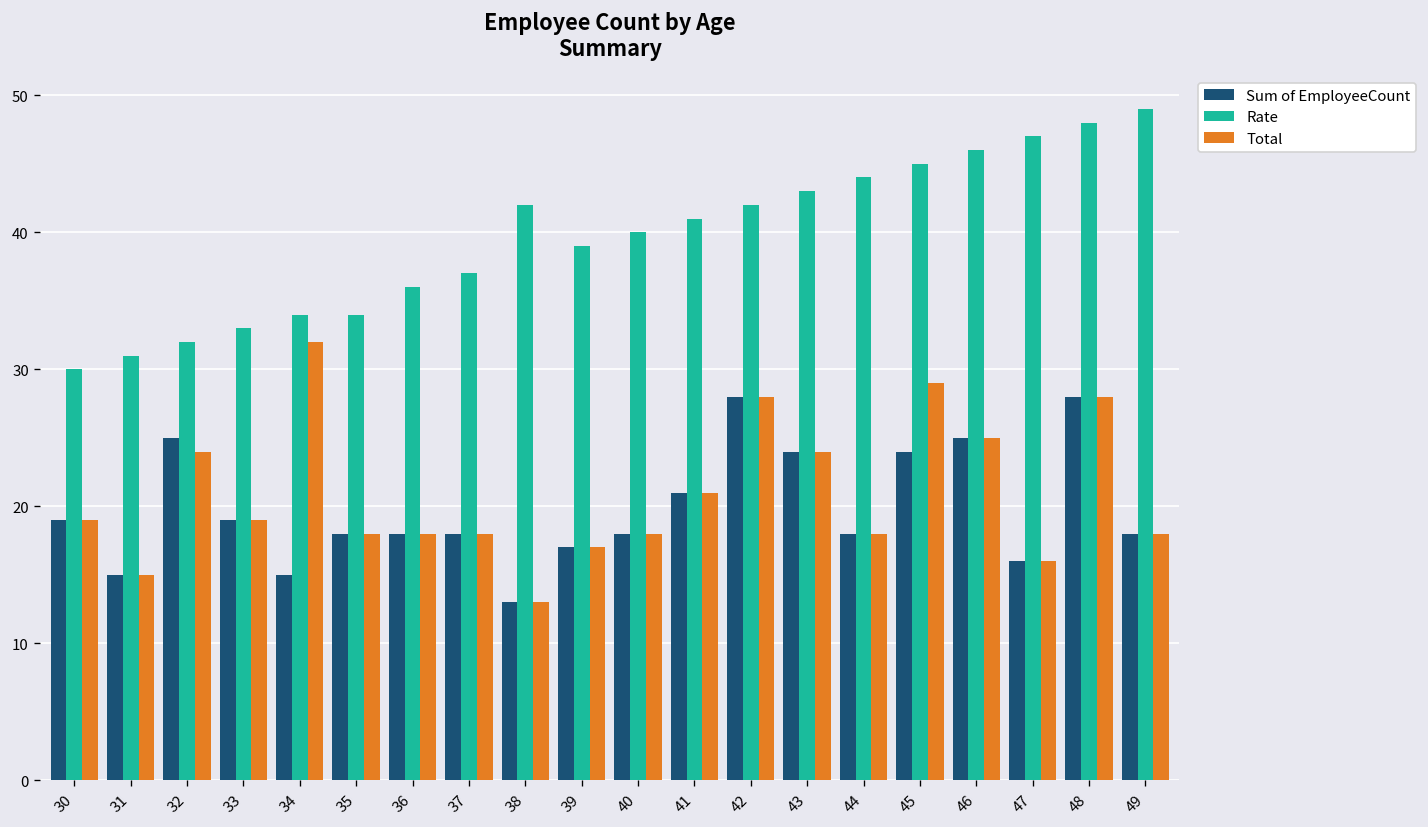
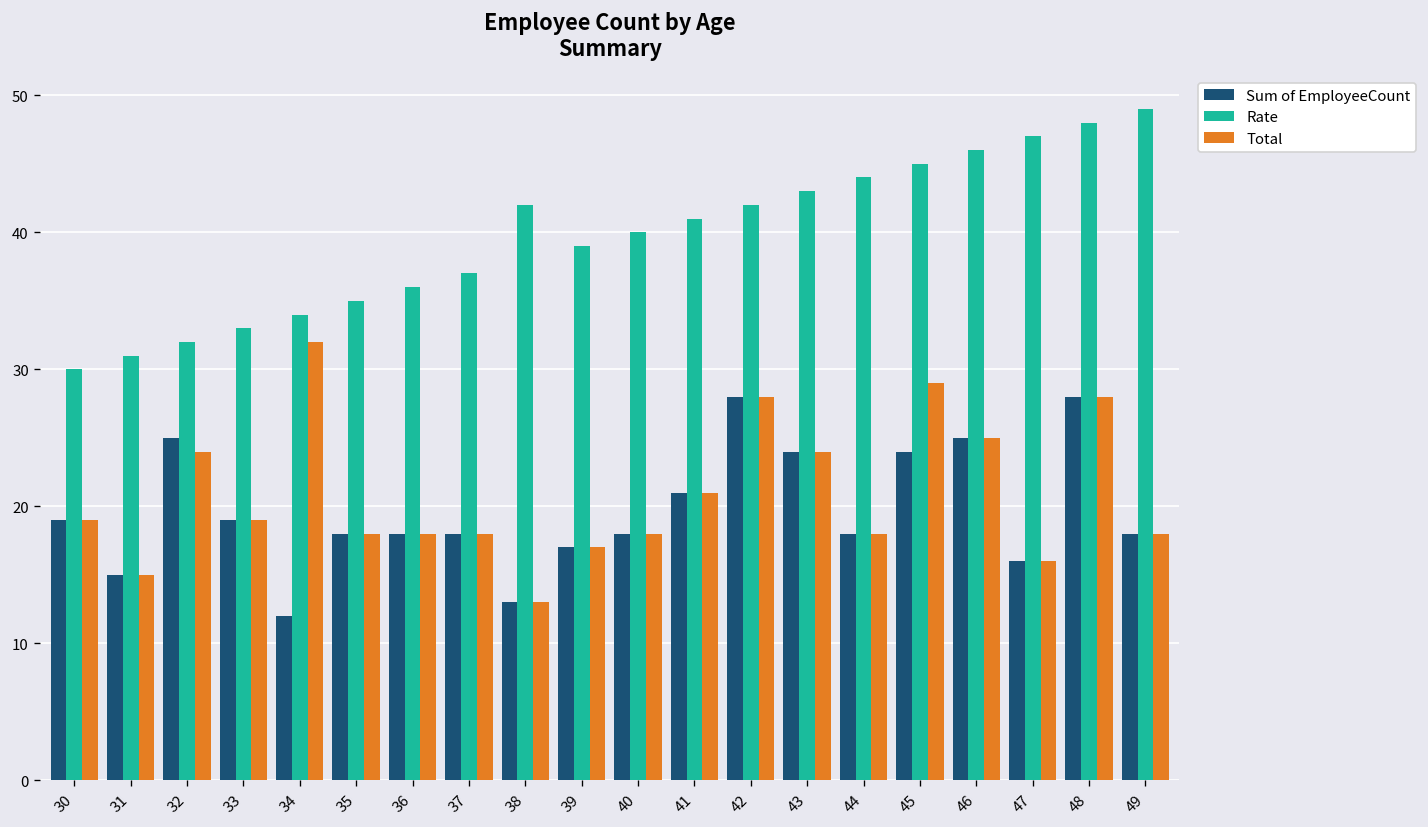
Sum of EmployeeCount, 34: 15 -> 12
Rate, 35: 34 -> 35
